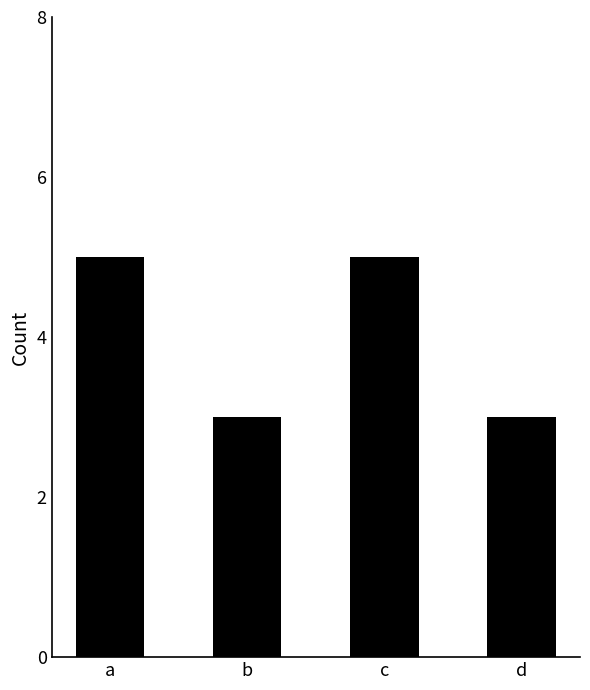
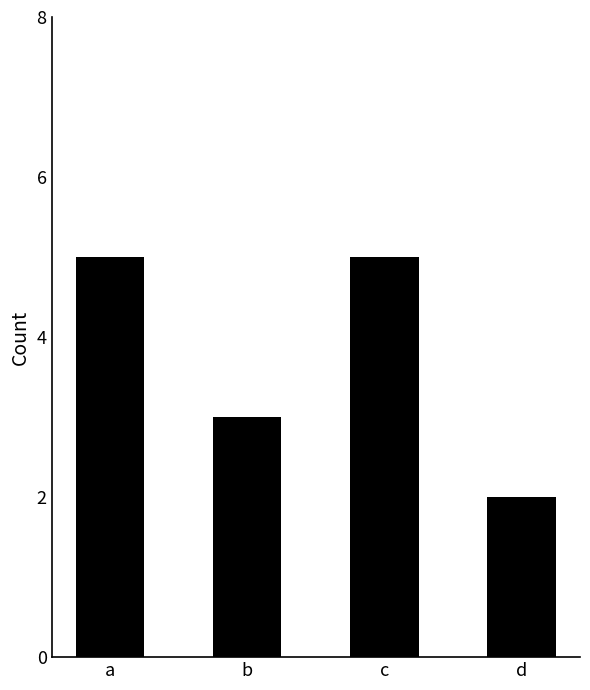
d: 3 -> 2
